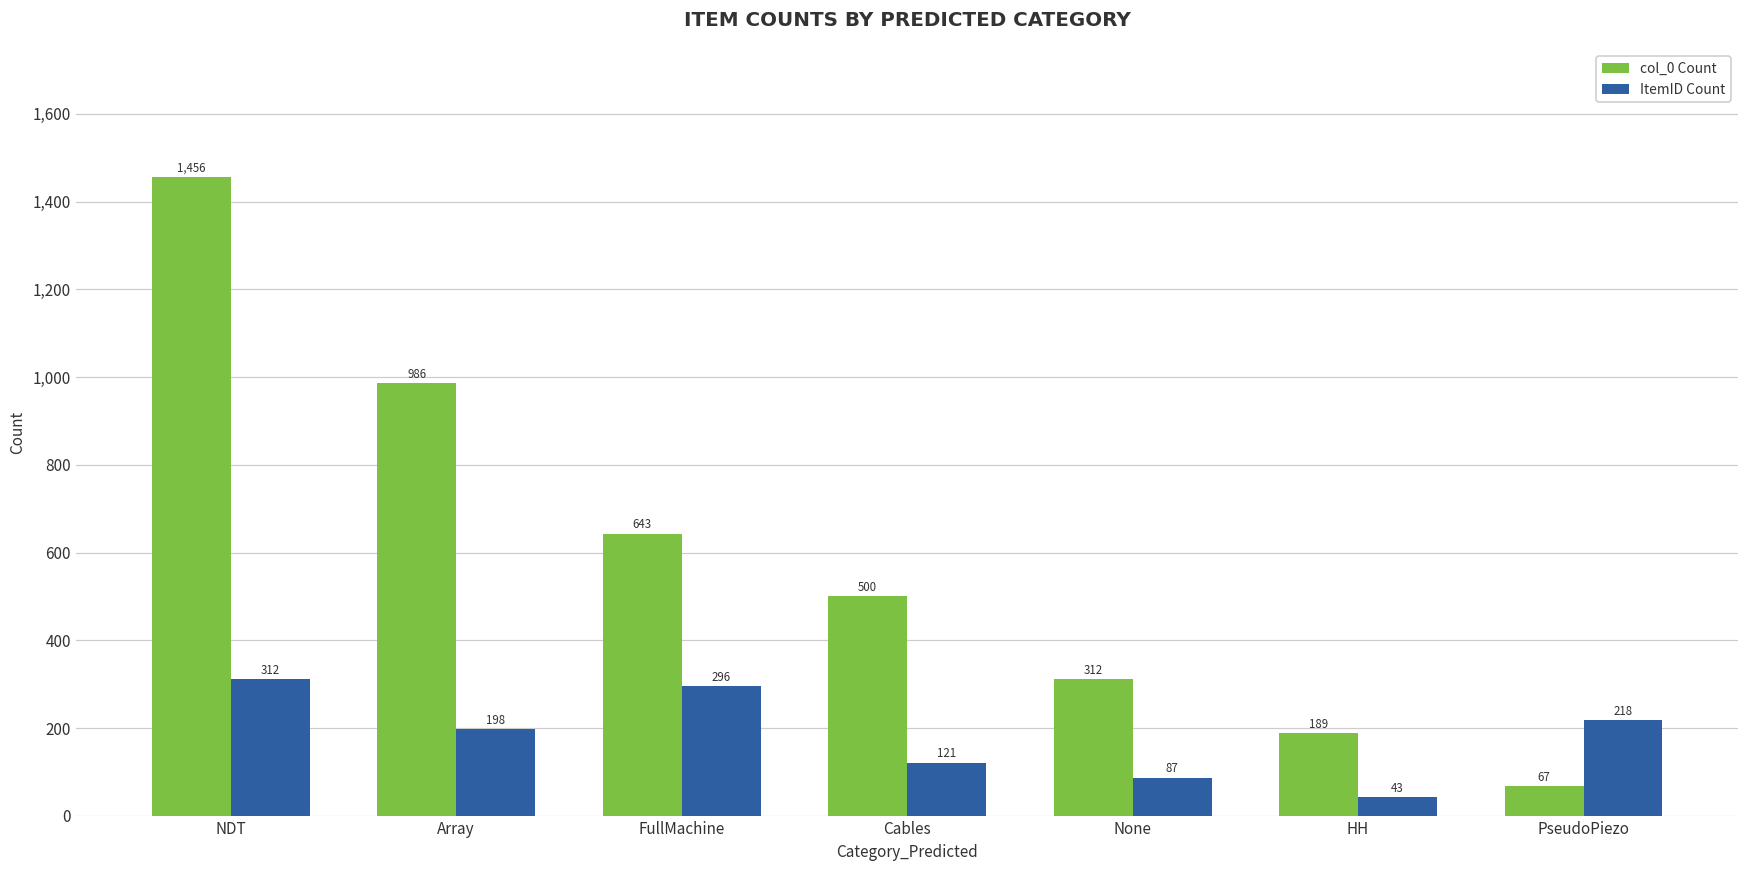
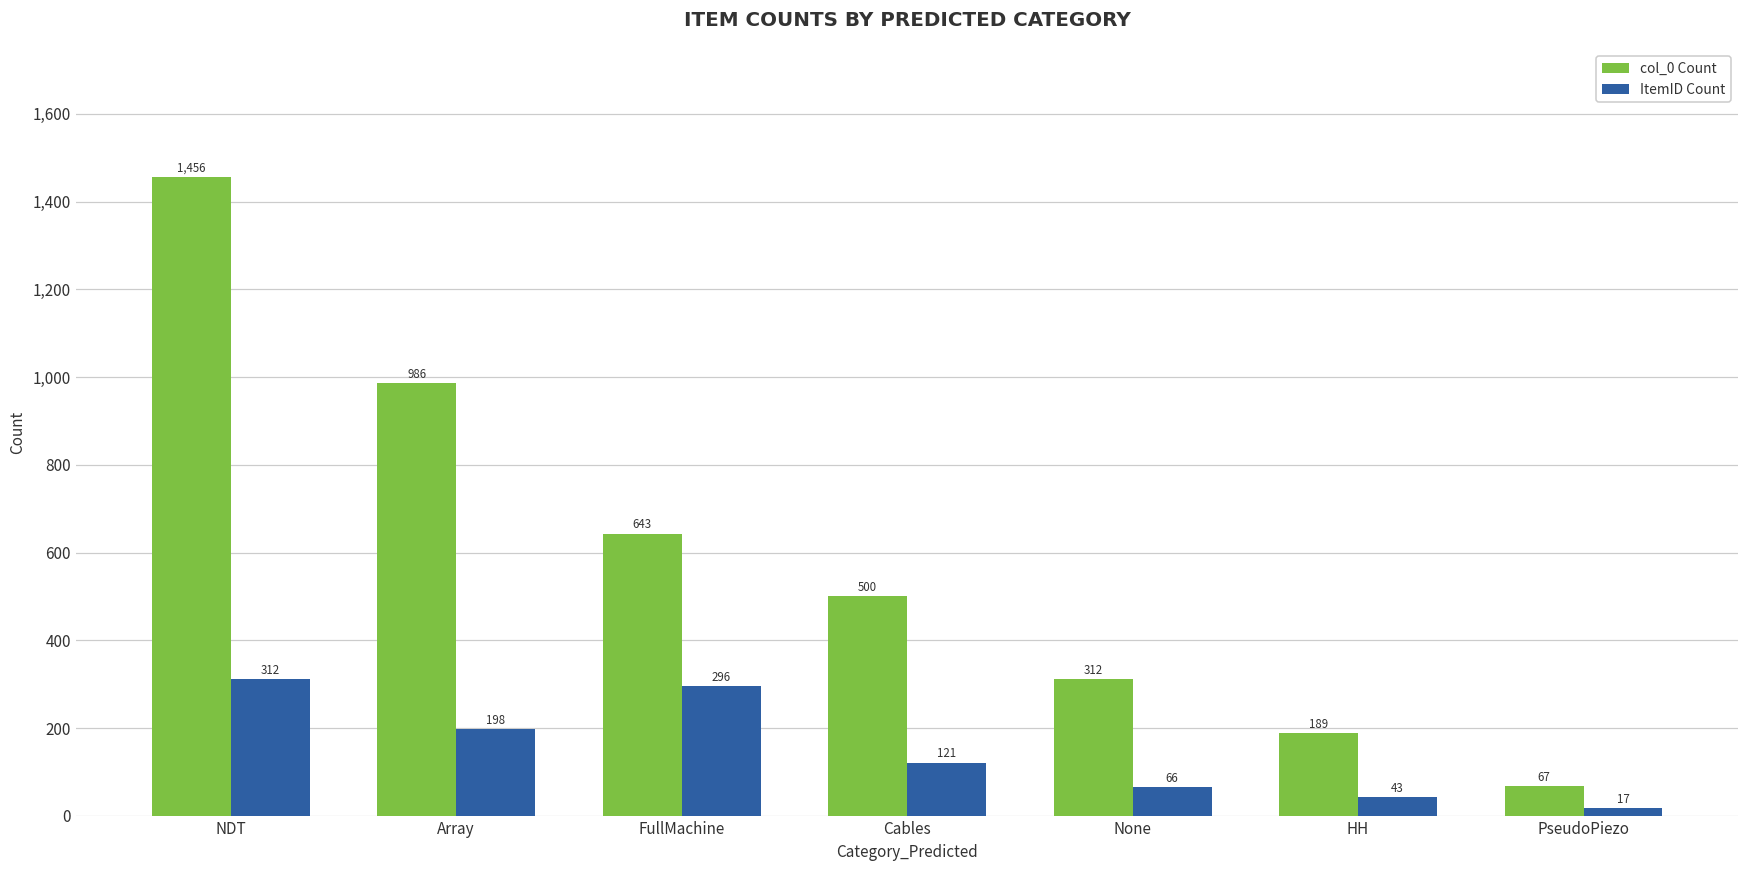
ItemID Count, None: 87 -> 66
ItemID Count, PseudoPiezo: 218 -> 17
